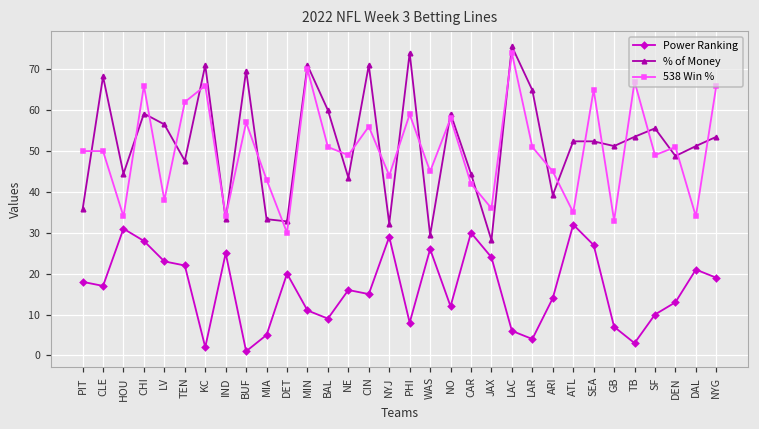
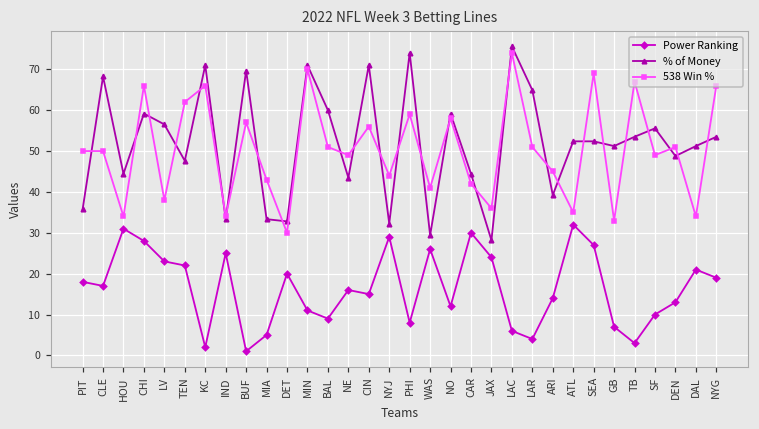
538 Win %, WAS: 45 -> 41
538 Win %, SEA: 65 -> 69
